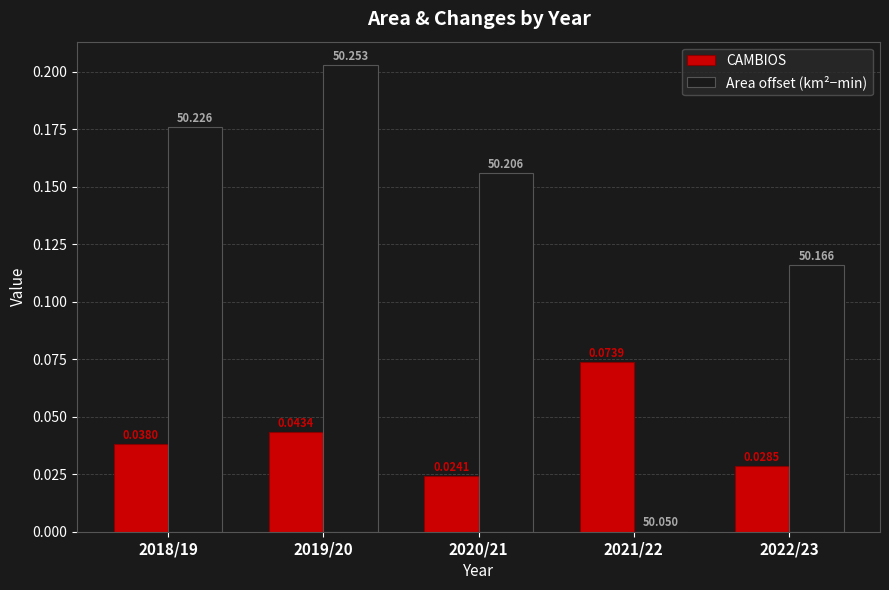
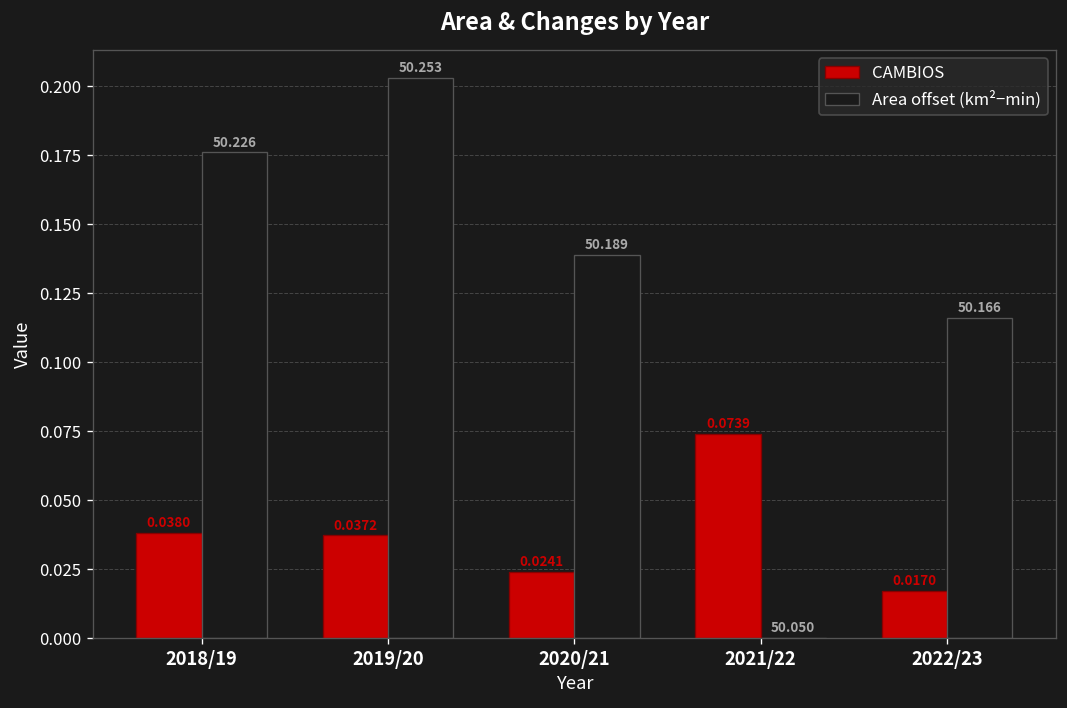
CAMBIOS, 2019/20: 0.0434 -> 0.0372
Area offset (km²−min), 2020/21: 50.206 -> 50.189
CAMBIOS, 2022/23: 0.0285 -> 0.0170
